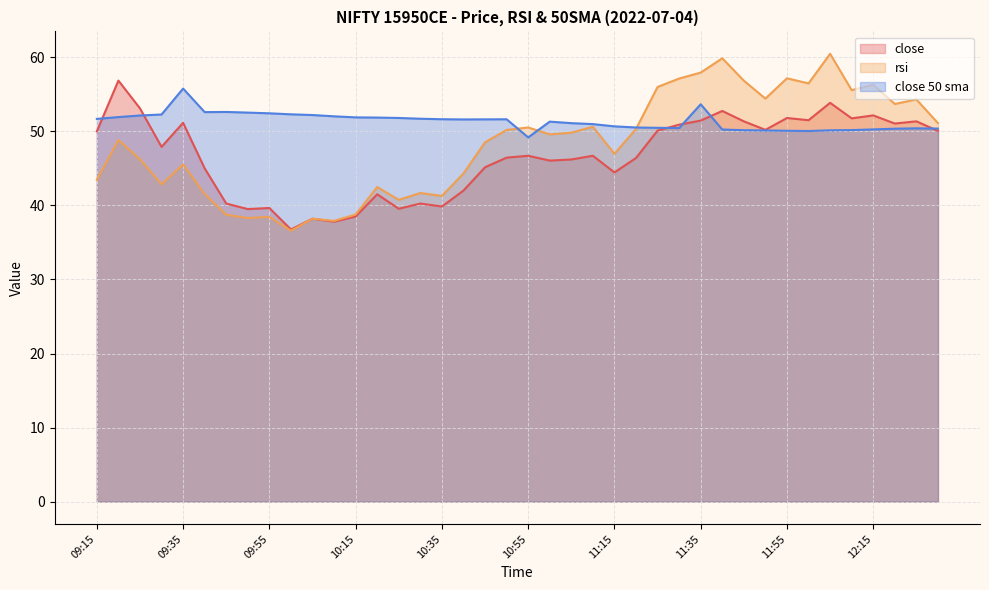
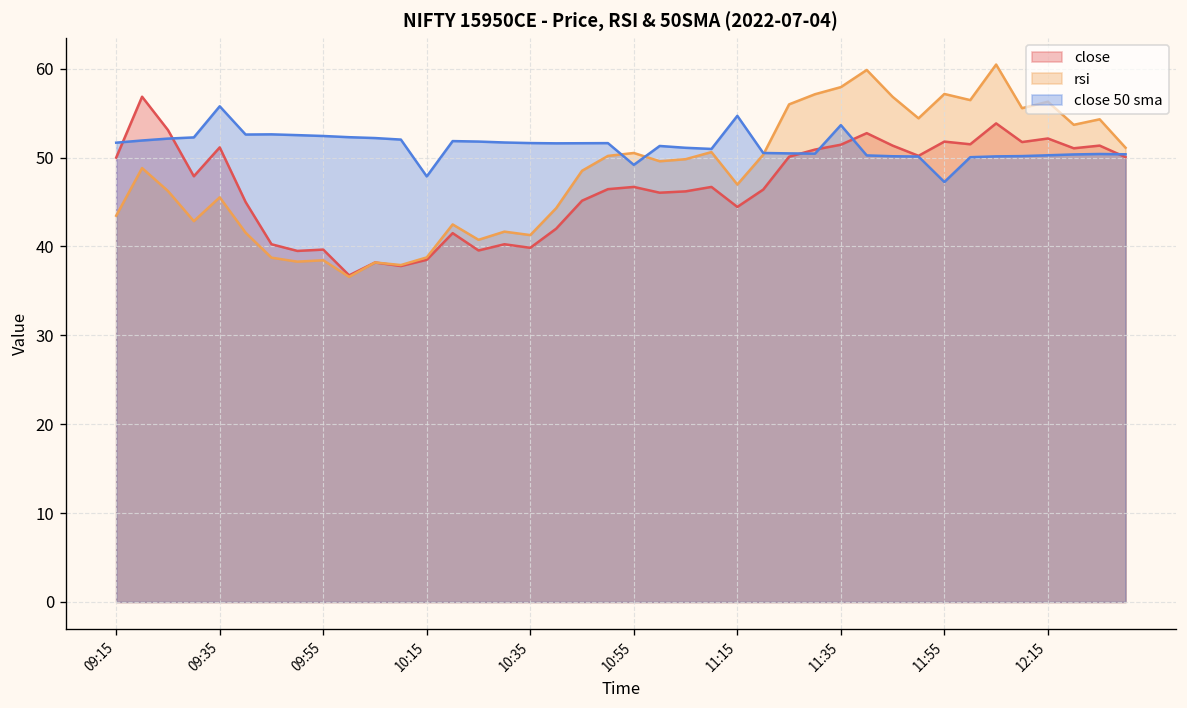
close 50 sma, 10:15: 52 -> 48
close 50 sma, 11:15: 51 -> 55
close 50 sma, 11:55: 50 -> 47
